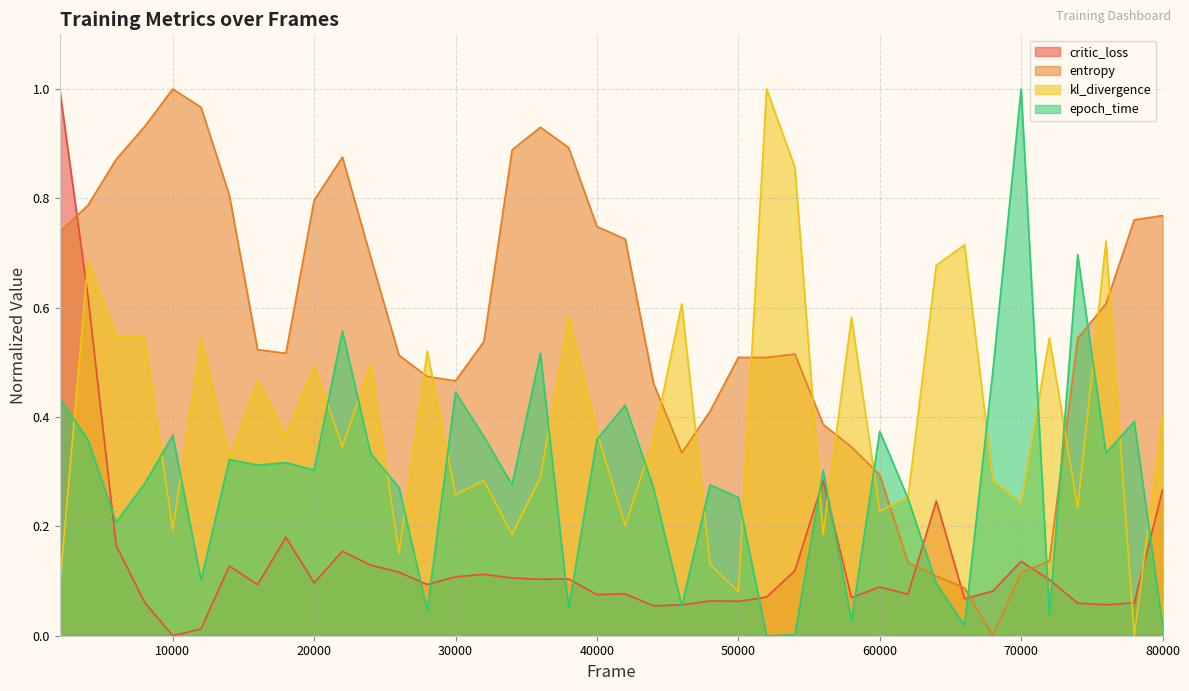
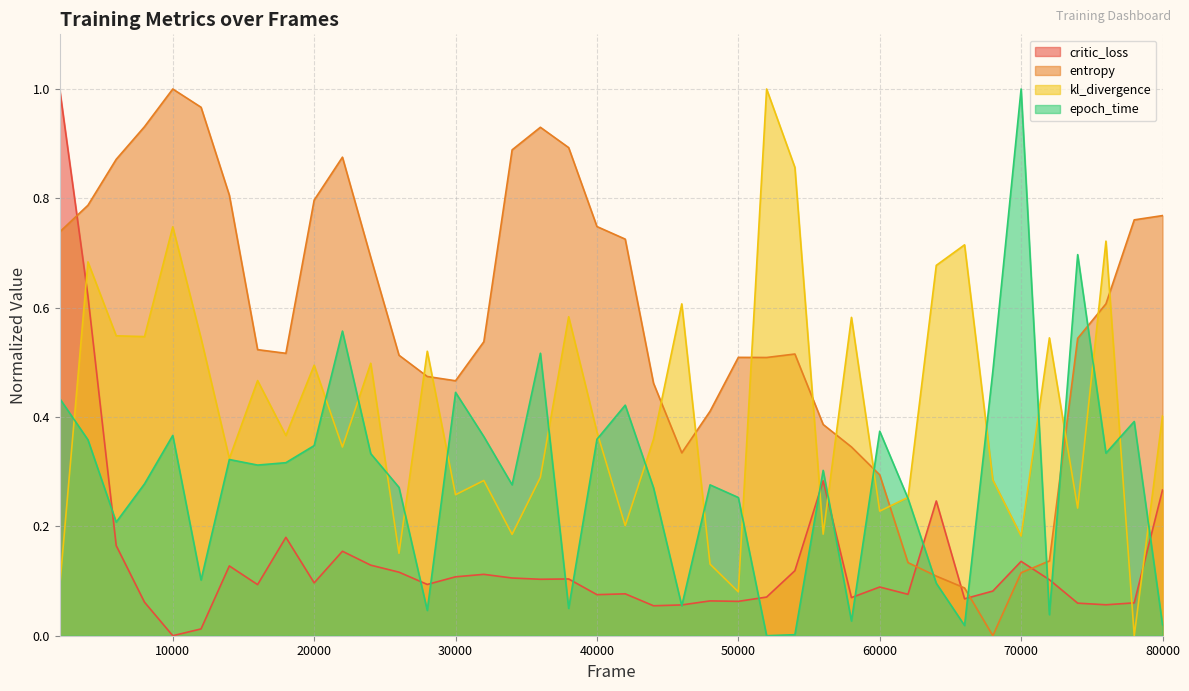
kl_divergence, 10000: 0.19 -> 0.75
epoch_time, 20000: 0.30 -> 0.35
kl_divergence, 70000: 0.24 -> 0.18
